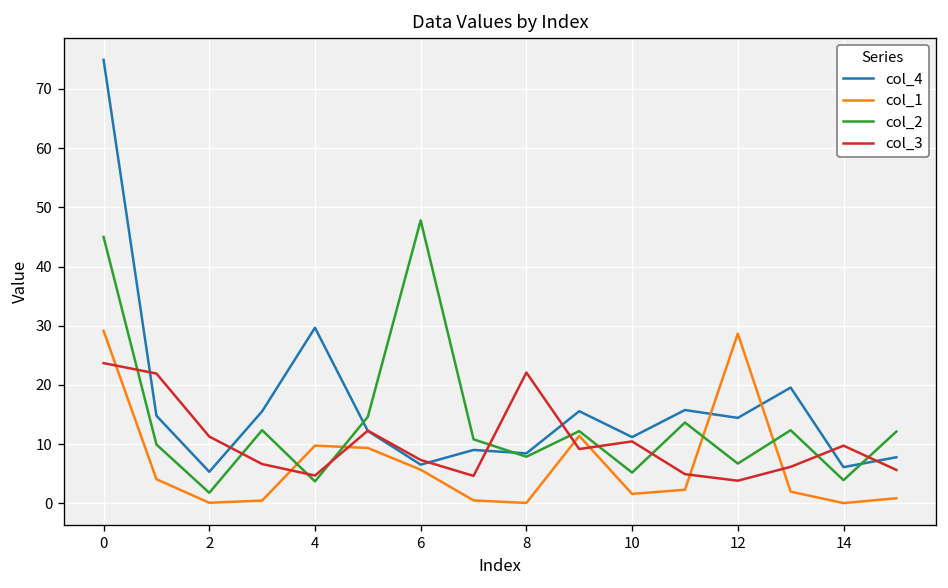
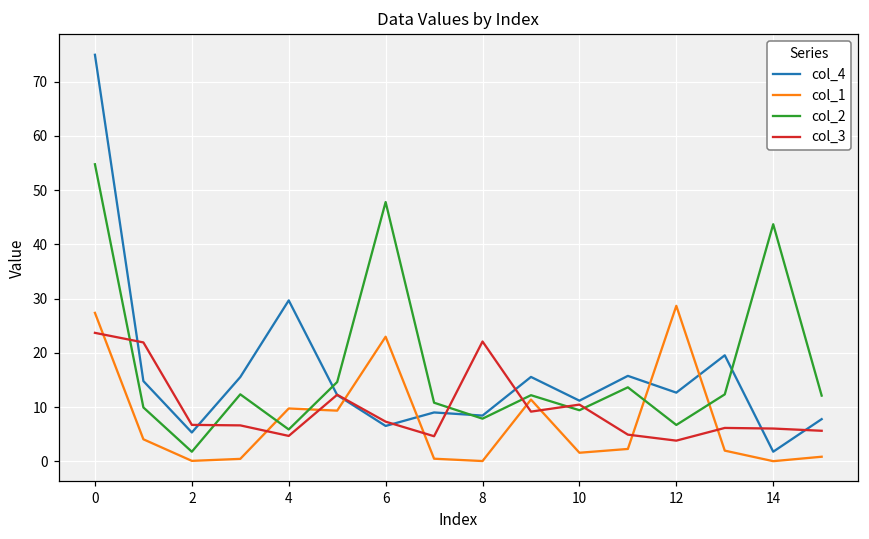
col_1, 0: 29 -> 27
col_2, 0: 45 -> 55
col_3, 2: 11 -> 7
col_2, 4: 4 -> 6
col_1, 6: 6 -> 23
col_2, 10: 5 -> 9
col_4, 12: 14 -> 13
col_4, 14: 6 -> 2
col_2, 14: 4 -> 44
col_3, 14: 10 -> 6
